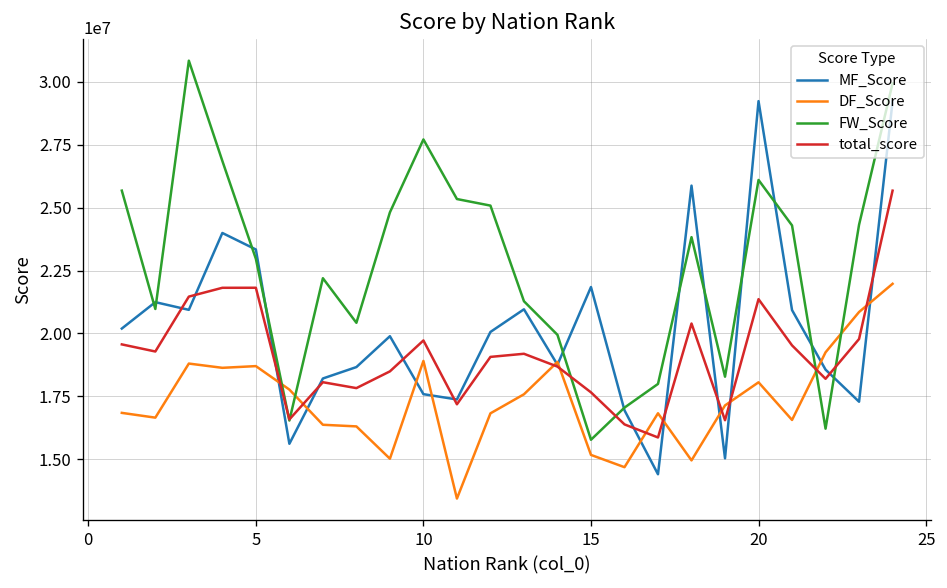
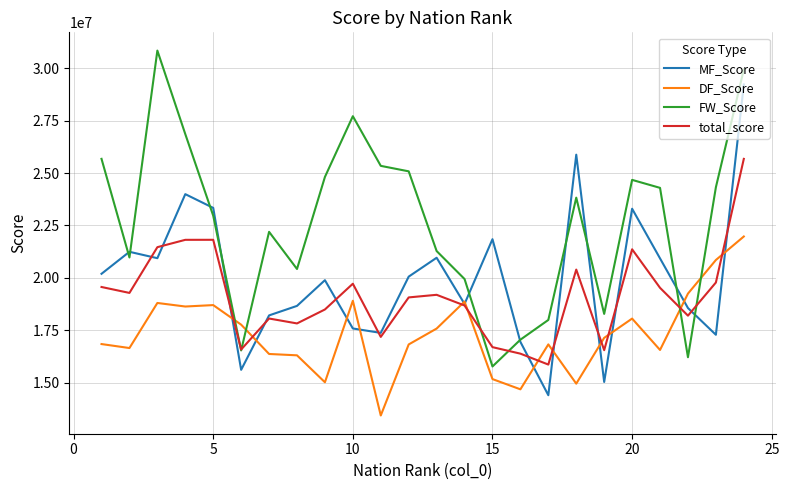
total_score, 15: 17700000 -> 16700000
MF_Score, 20: 29200000 -> 23300000
FW_Score, 20: 26100000 -> 24700000
